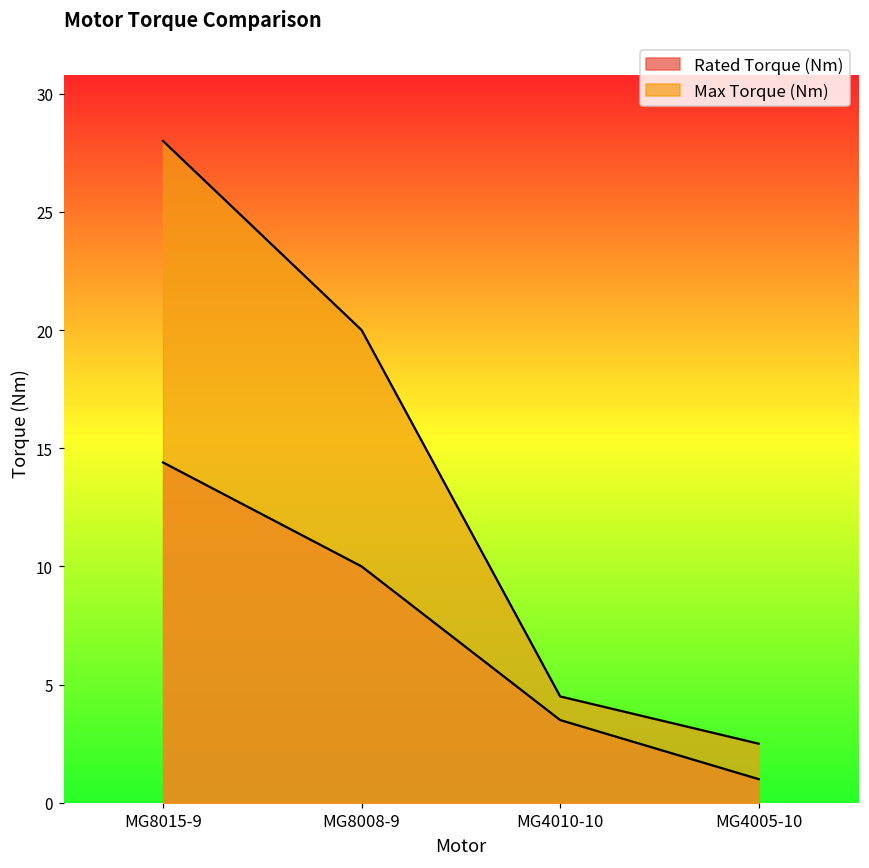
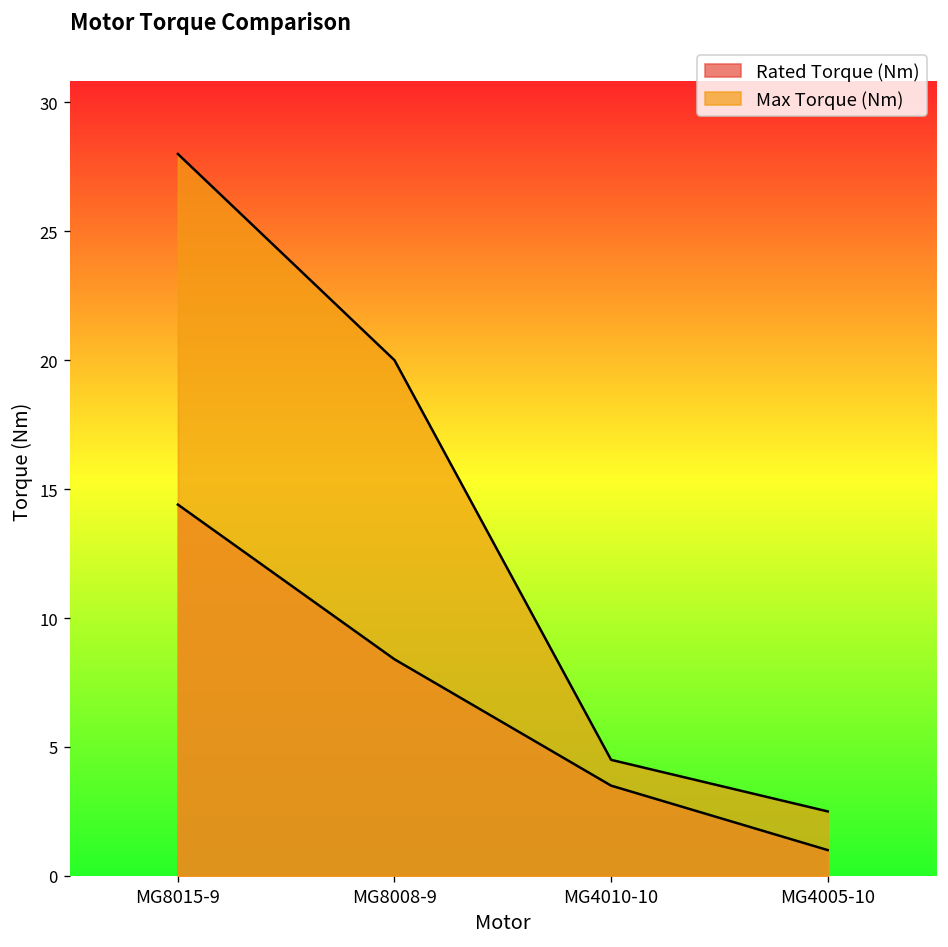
Rated Torque (Nm), MG8008-9: 10.0 -> 8.4
